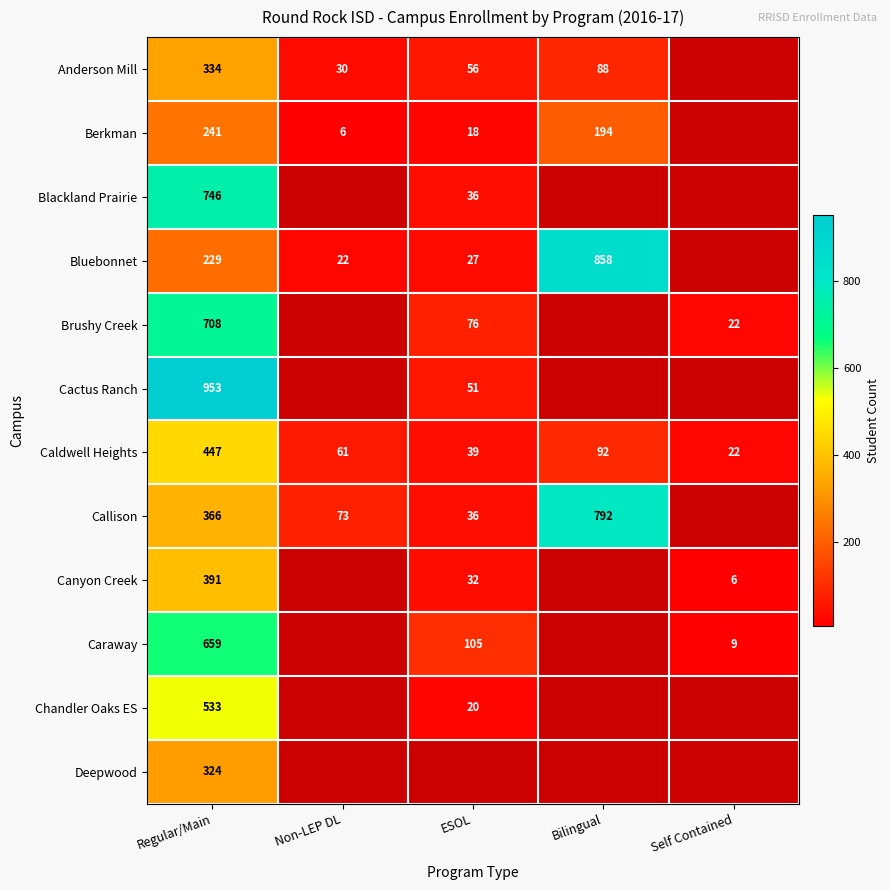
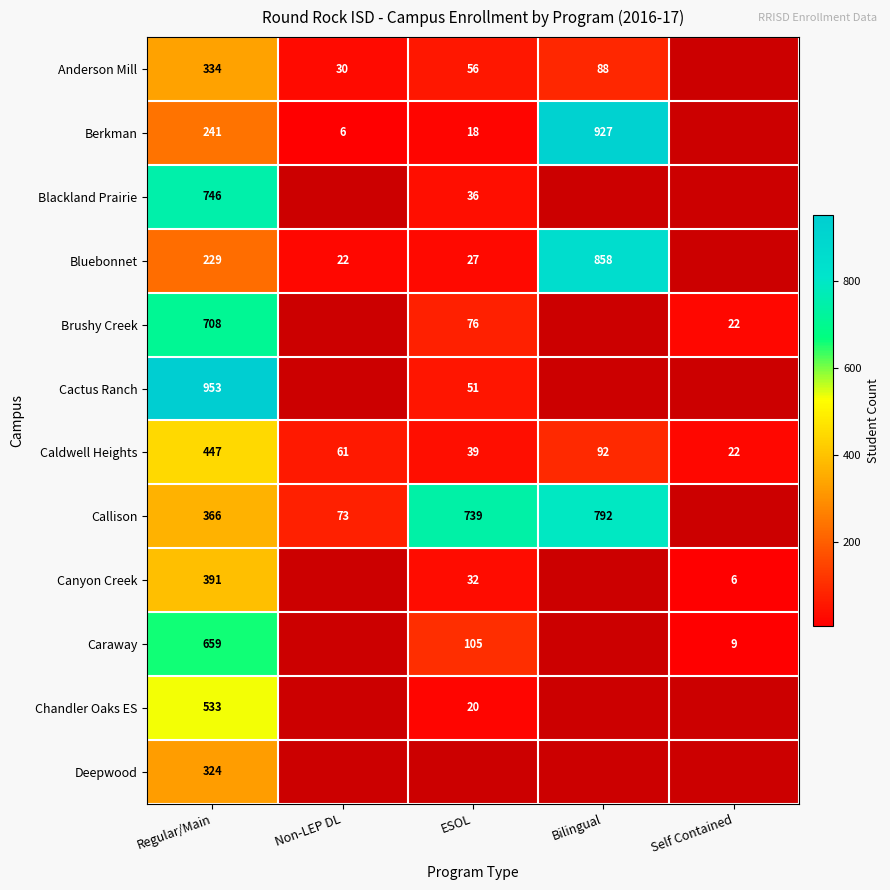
Berkman, Bilingual: 194 -> 927
Callison, ESOL: 36 -> 739
